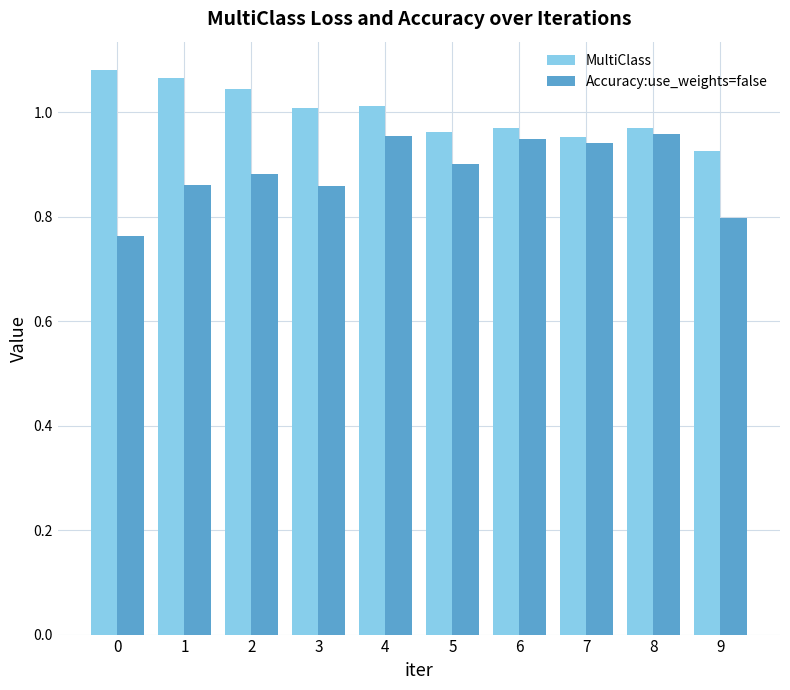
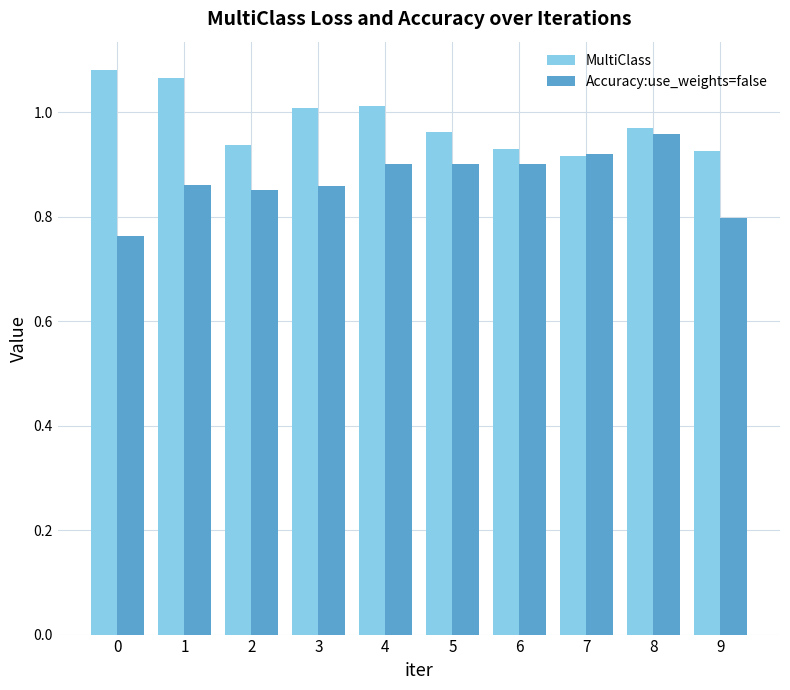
MultiClass, 2: 1.05 -> 0.94
Accuracy:use_weights=false, 2: 0.88 -> 0.85
Accuracy:use_weights=false, 4: 0.95 -> 0.90
MultiClass, 6: 0.97 -> 0.93
Accuracy:use_weights=false, 6: 0.95 -> 0.90
MultiClass, 7: 0.95 -> 0.92
Accuracy:use_weights=false, 7: 0.94 -> 0.92
